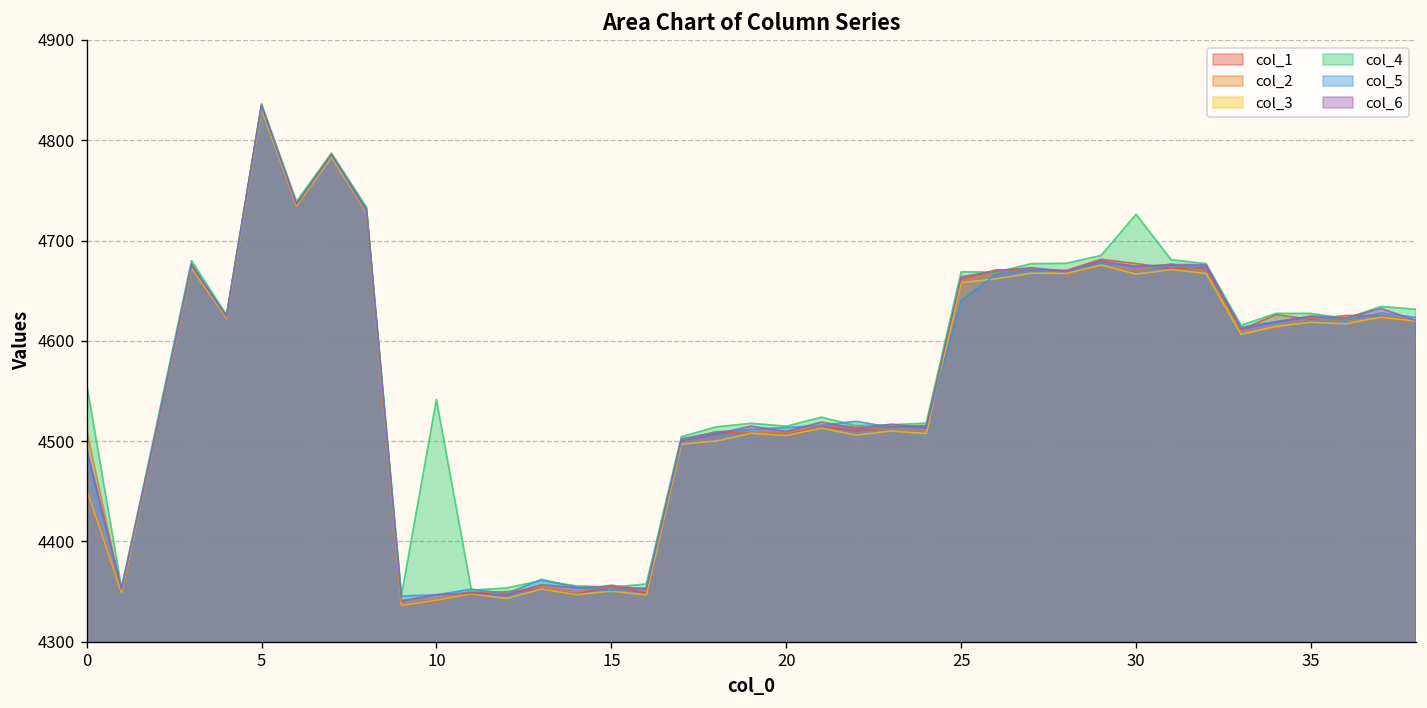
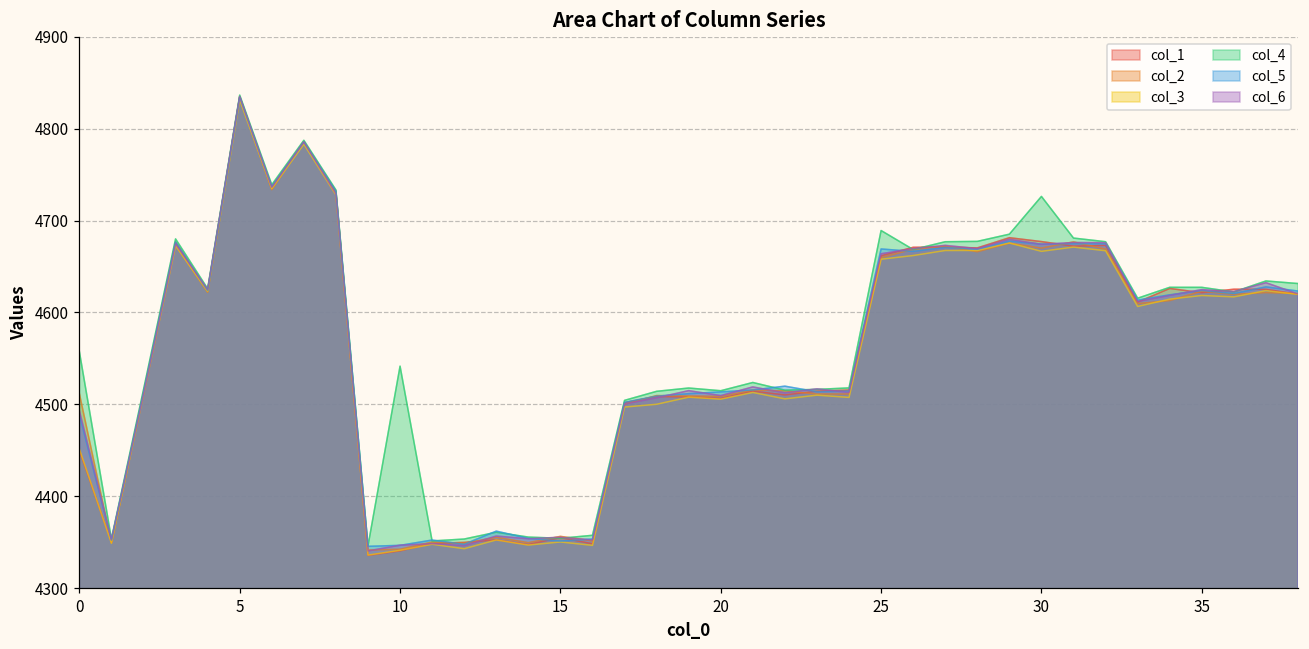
col_4, 25: 4670 -> 4690
col_5, 25: 4640 -> 4670
